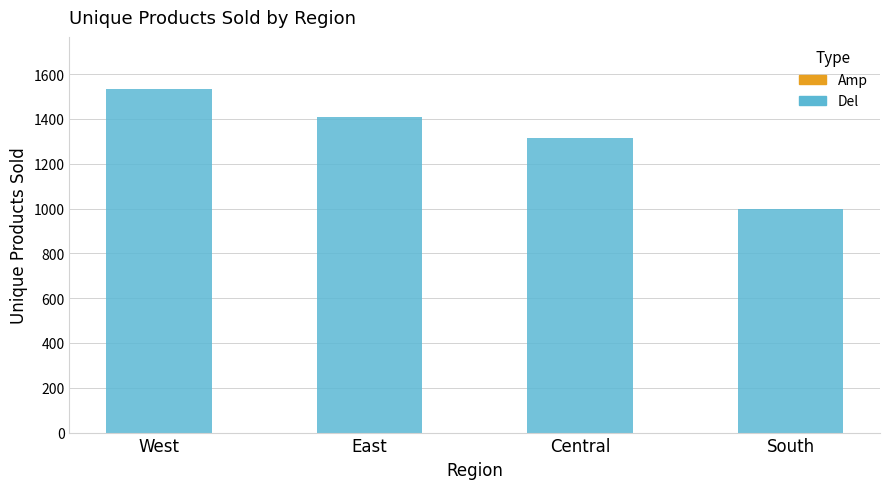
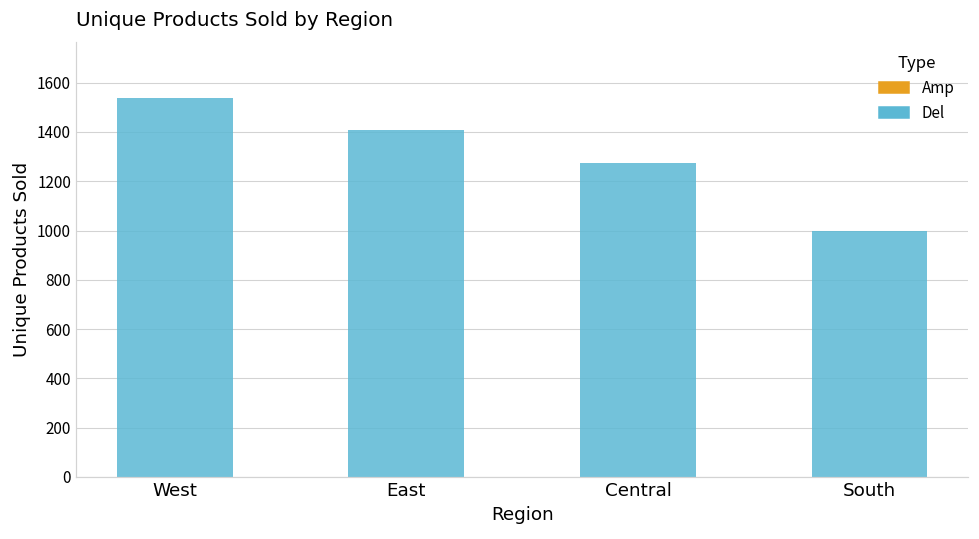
Central: 1320 -> 1270
